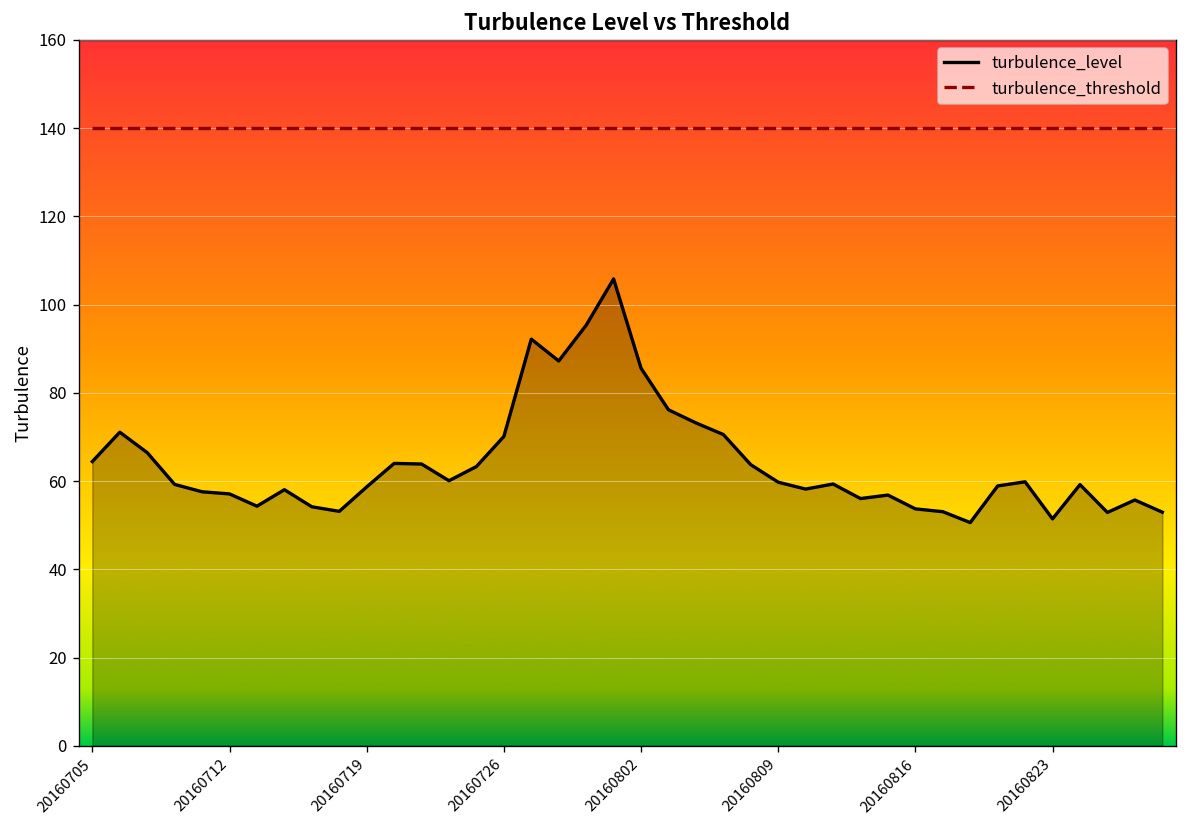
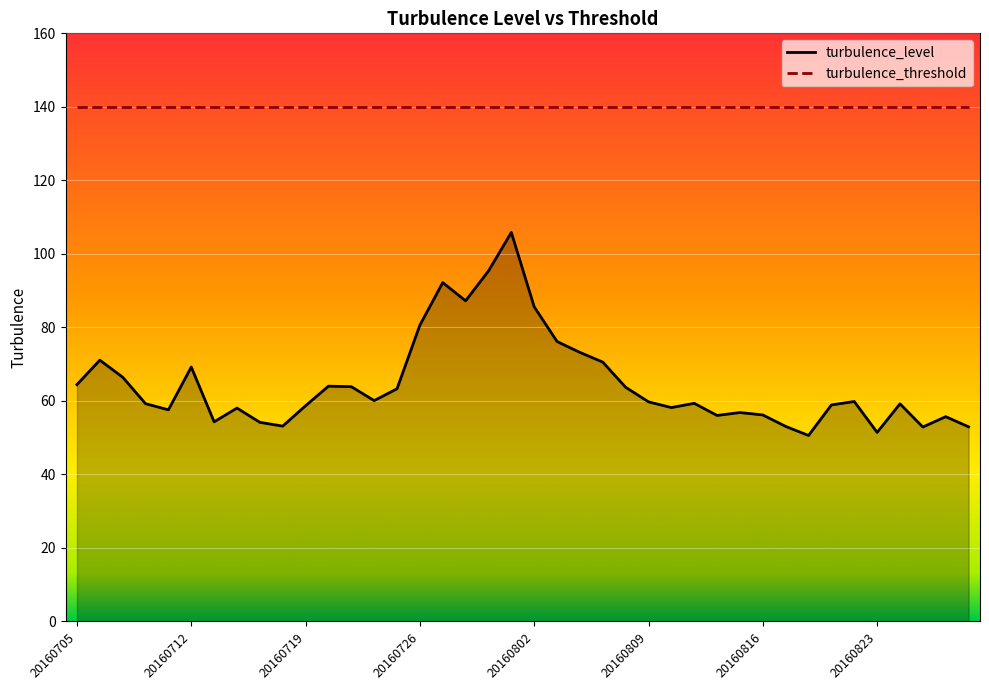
turbulence_level, 20160712: 57 -> 69
turbulence_level, 20160726: 70 -> 81
turbulence_level, 20160816: 54 -> 56
